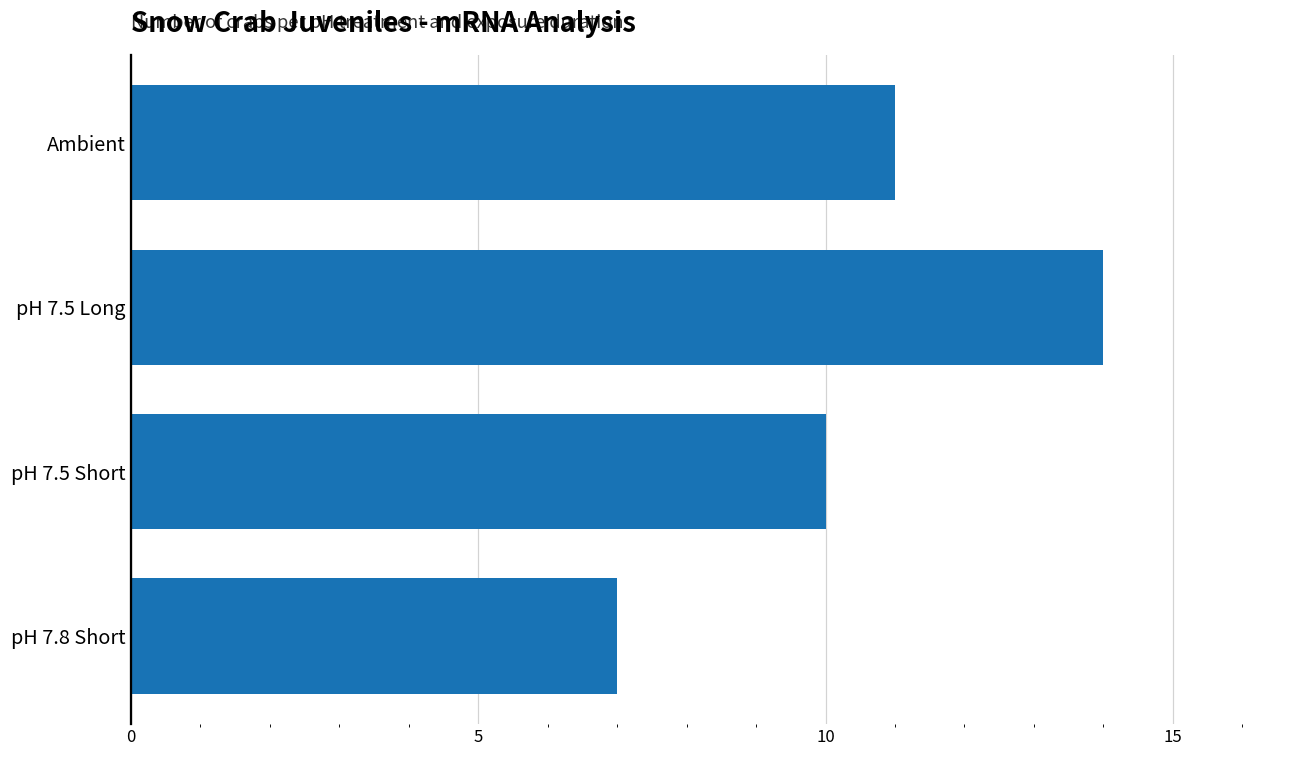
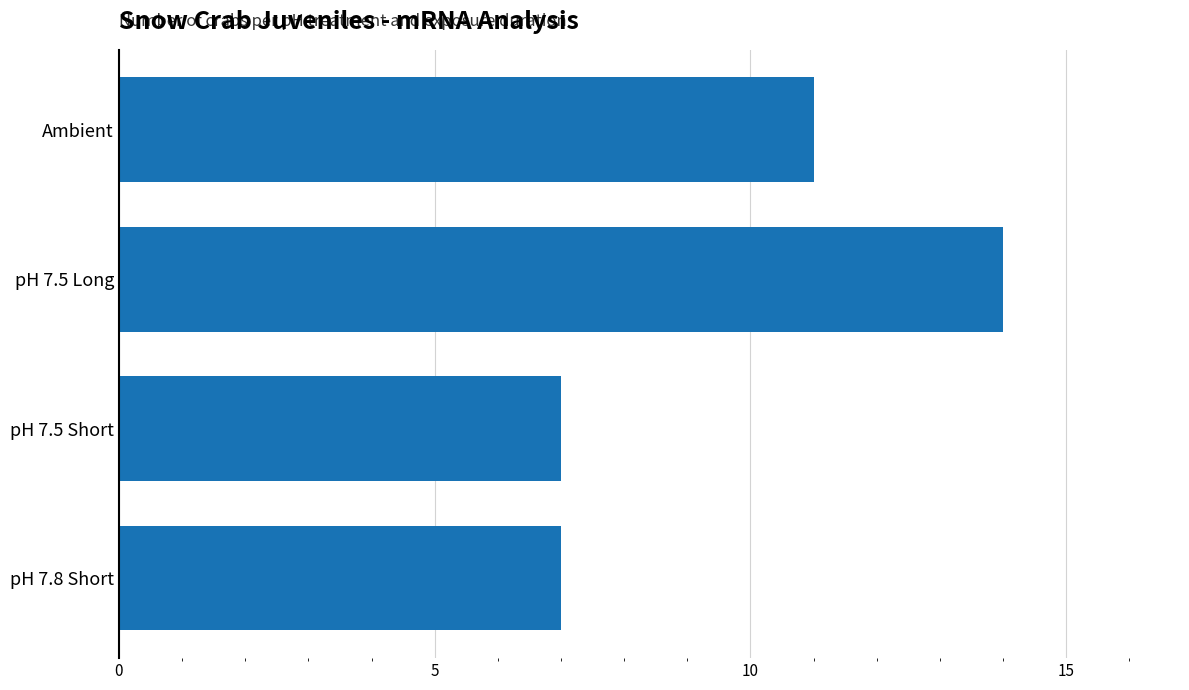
pH 7.5 Short: 10 -> 7
